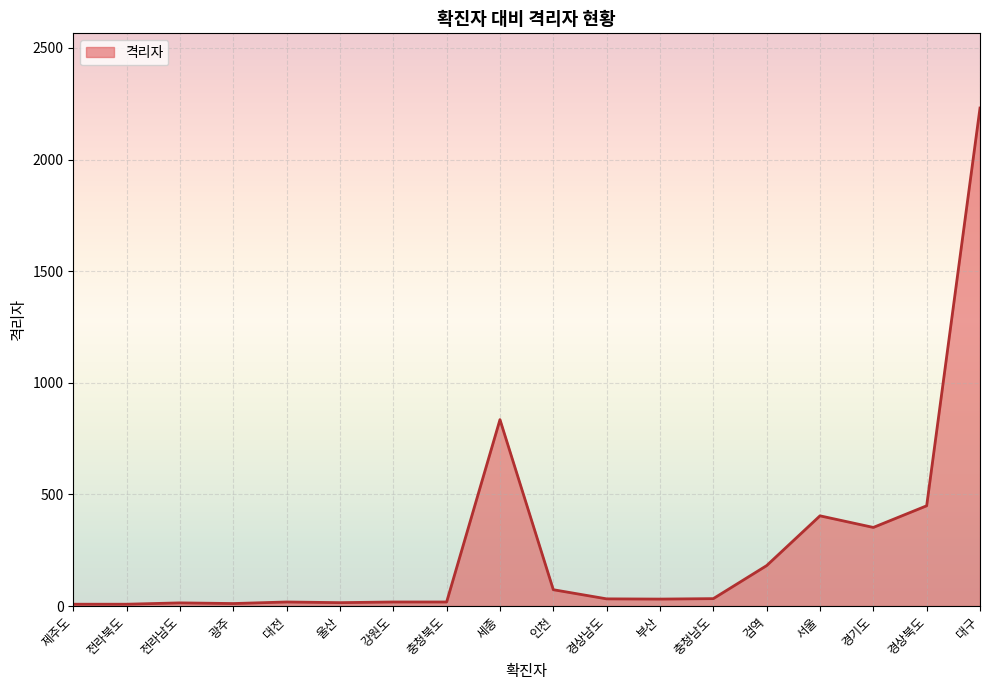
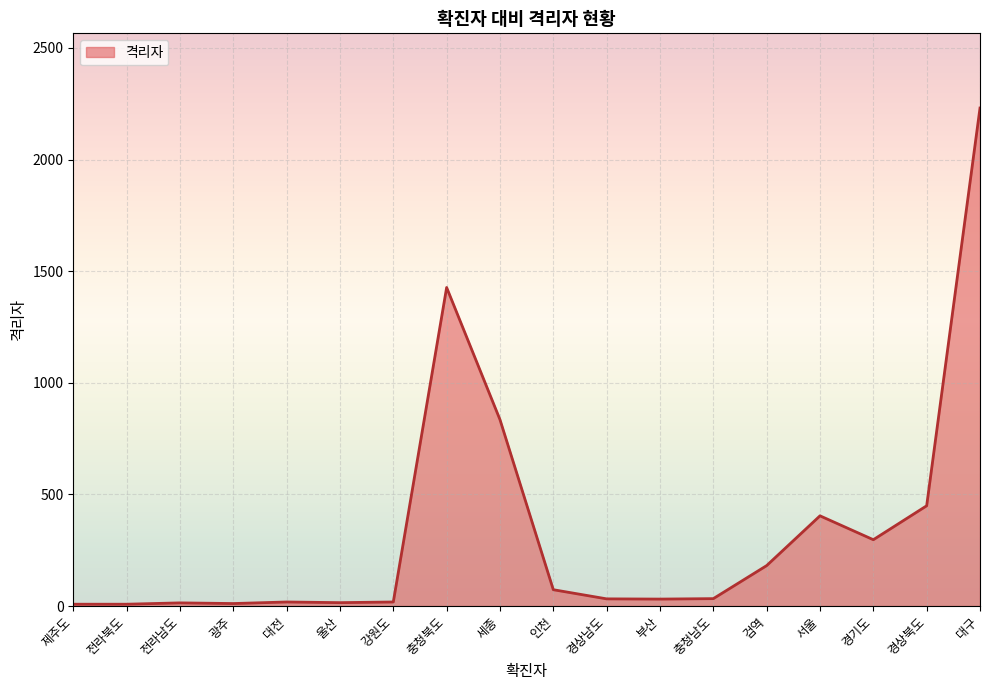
충청북도: 20 -> 1430
경기도: 350 -> 300
